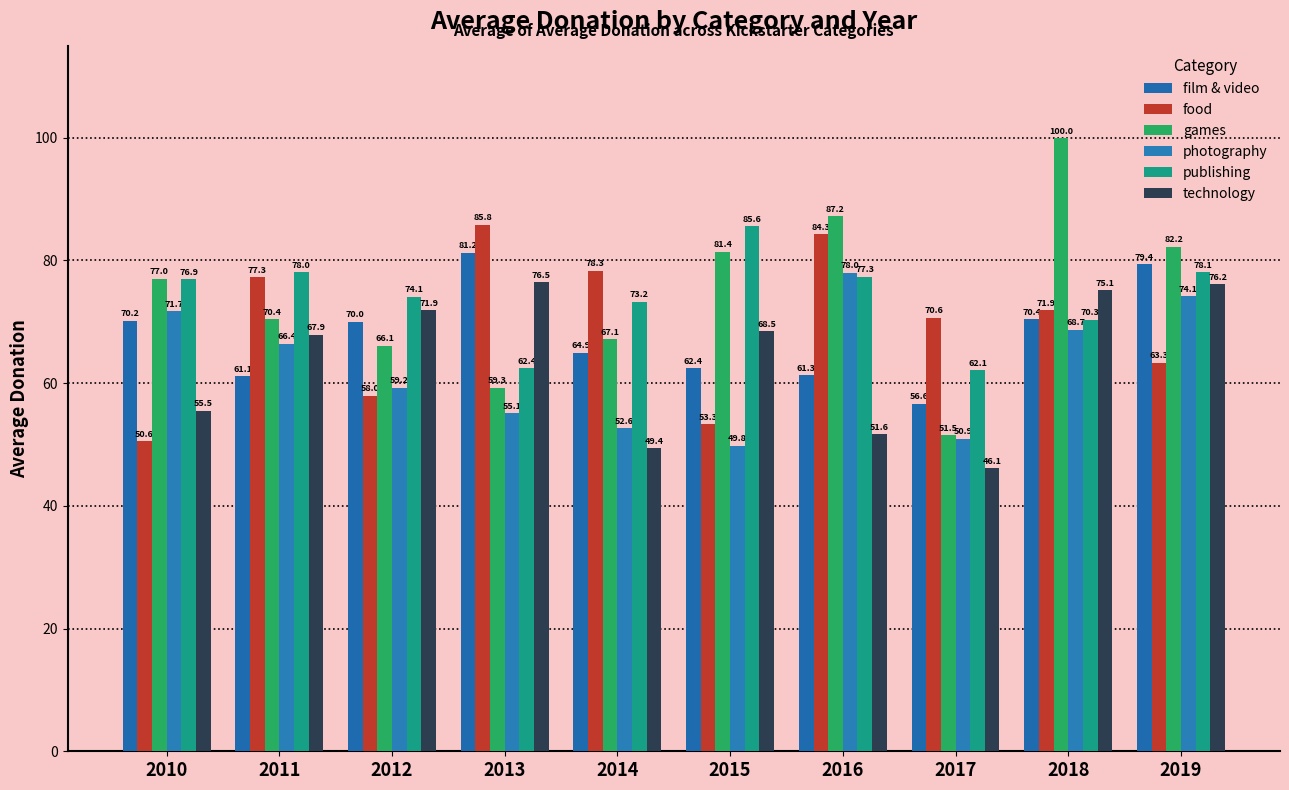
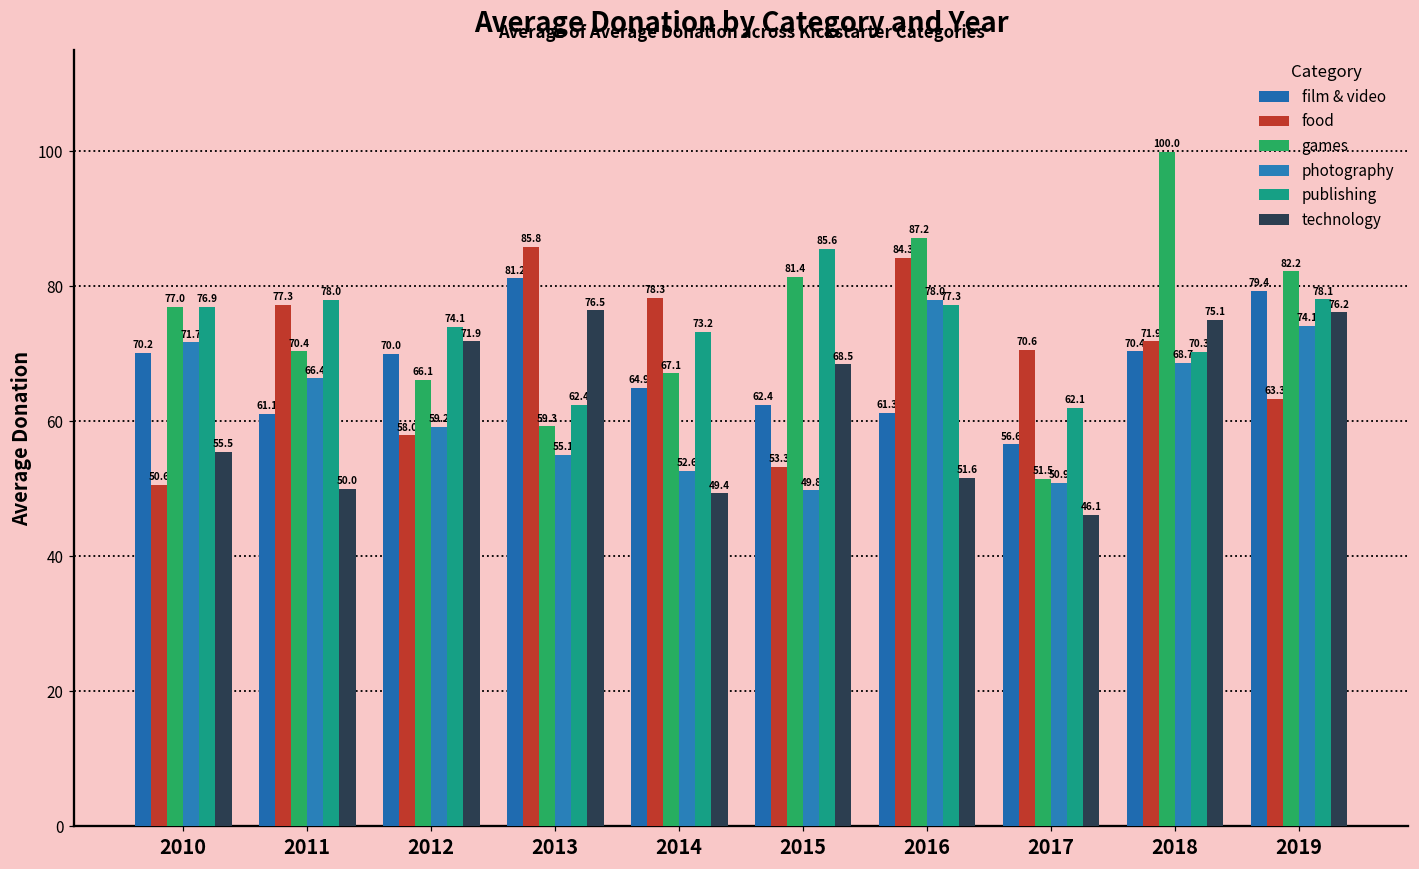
technology, 2011: 67.9 -> 50.0
